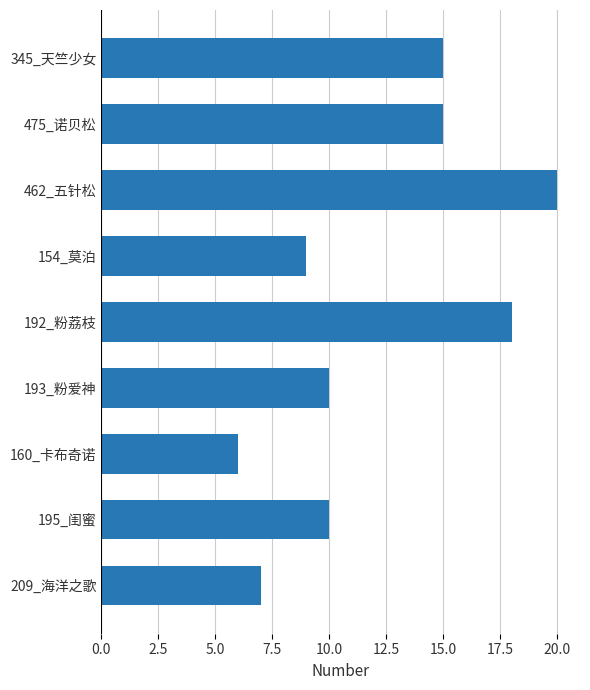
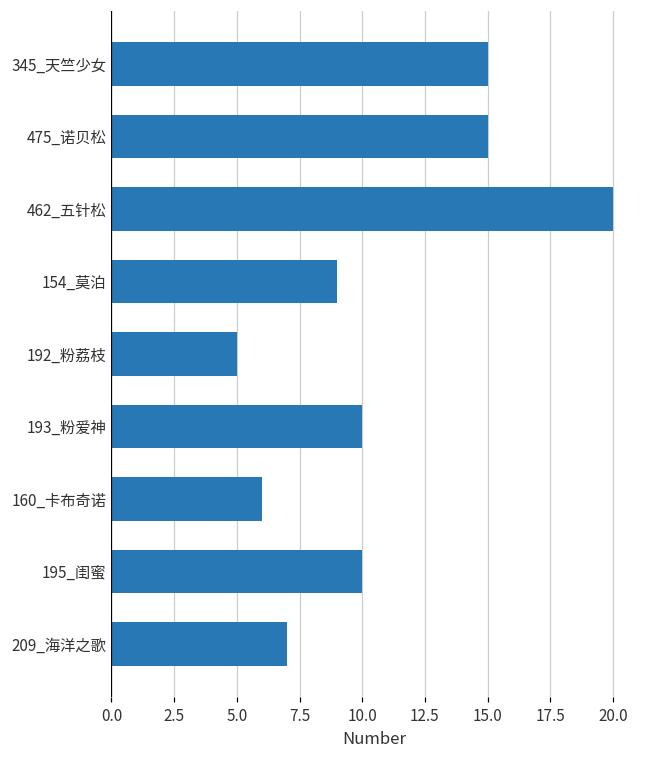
192_粉荔枝: 18 -> 5
